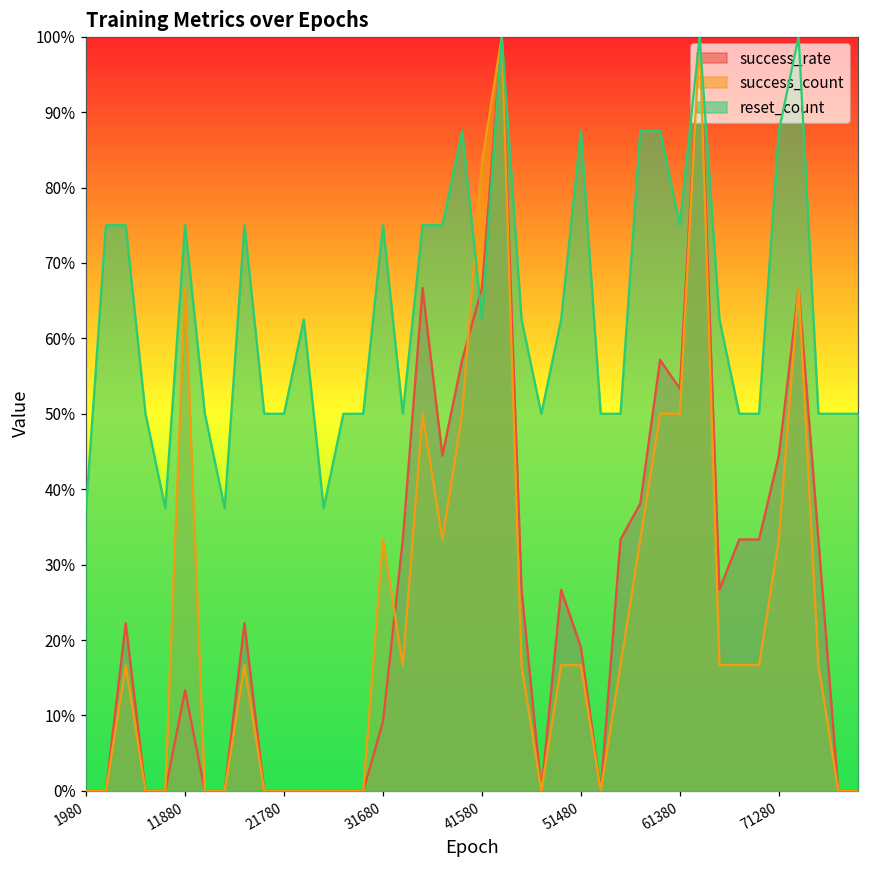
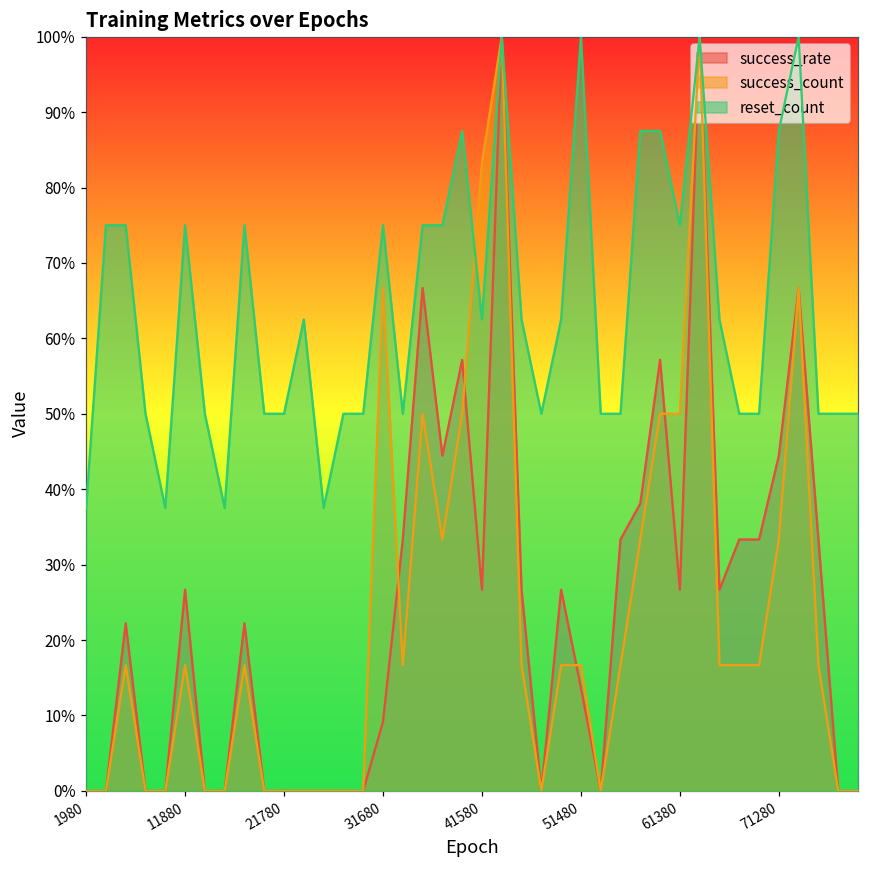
success_rate, 11880: 13% -> 27%
success_count, 11880: 67% -> 17%
success_count, 31680: 33% -> 67%
success_rate, 41580: 67% -> 27%
success_rate, 51480: 19% -> 14%
reset_count, 51480: 88% -> 100%
success_rate, 61380: 53% -> 27%
